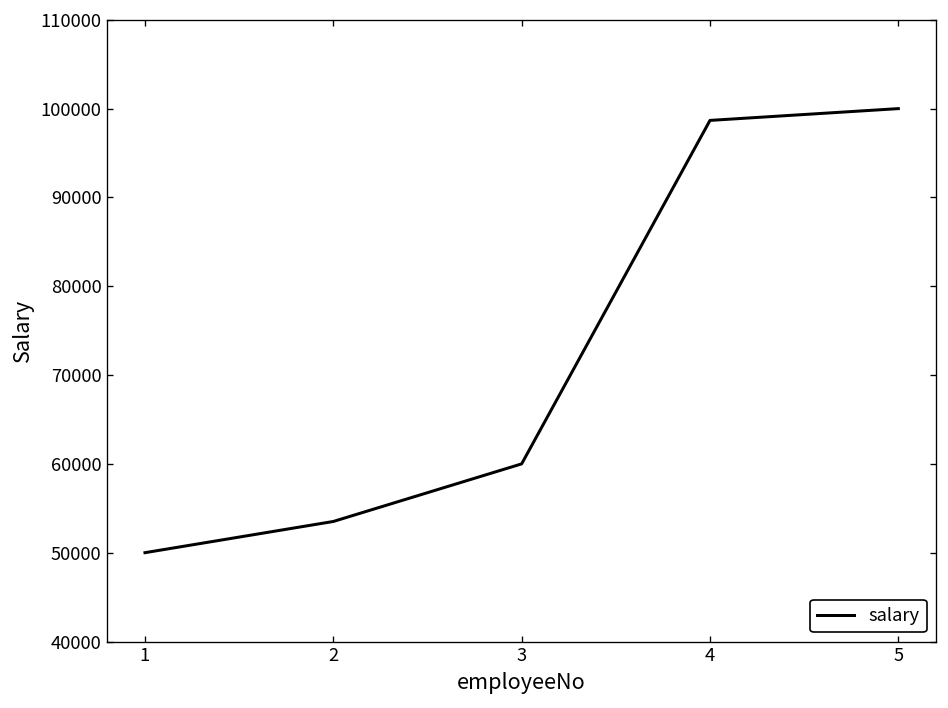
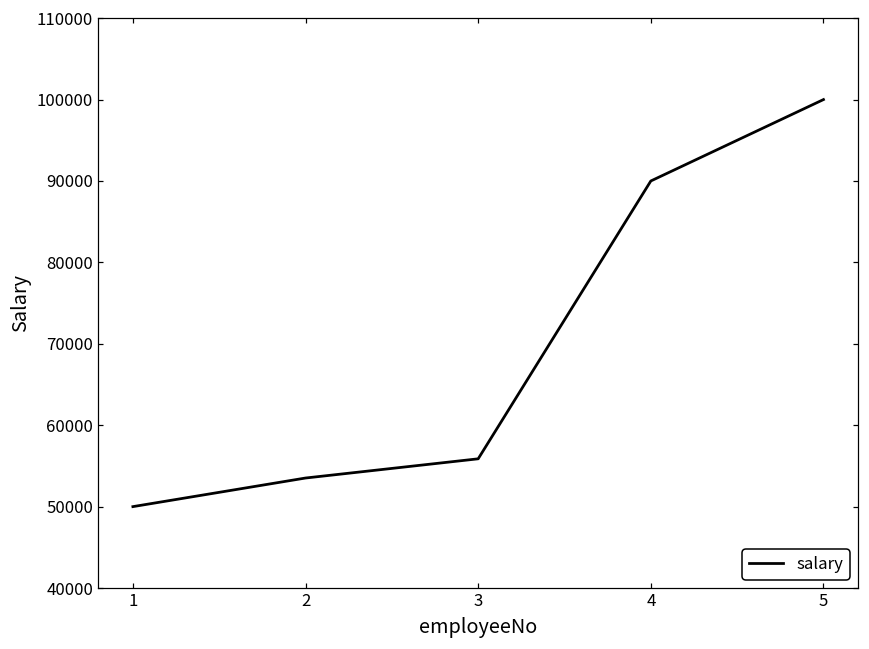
3: 60000 -> 56000
4: 99000 -> 90000
